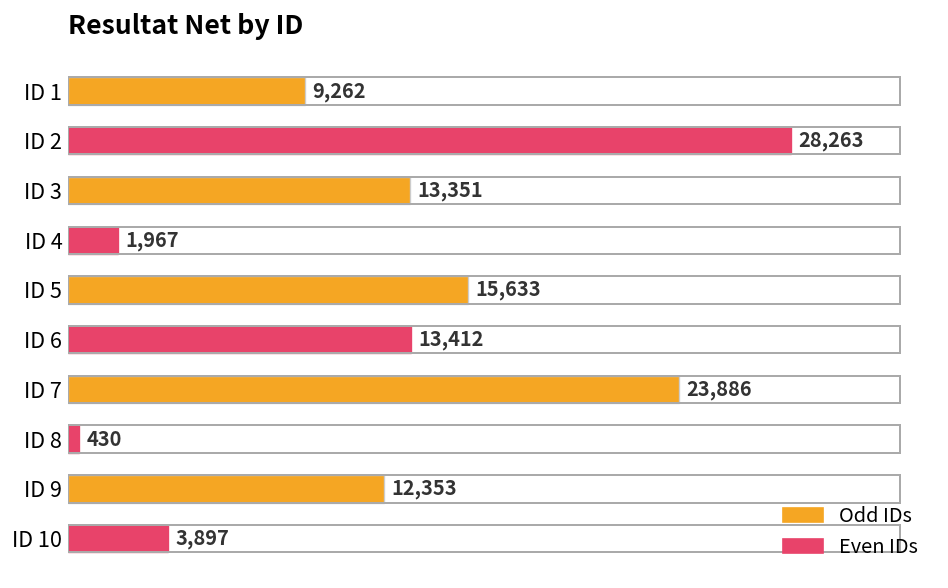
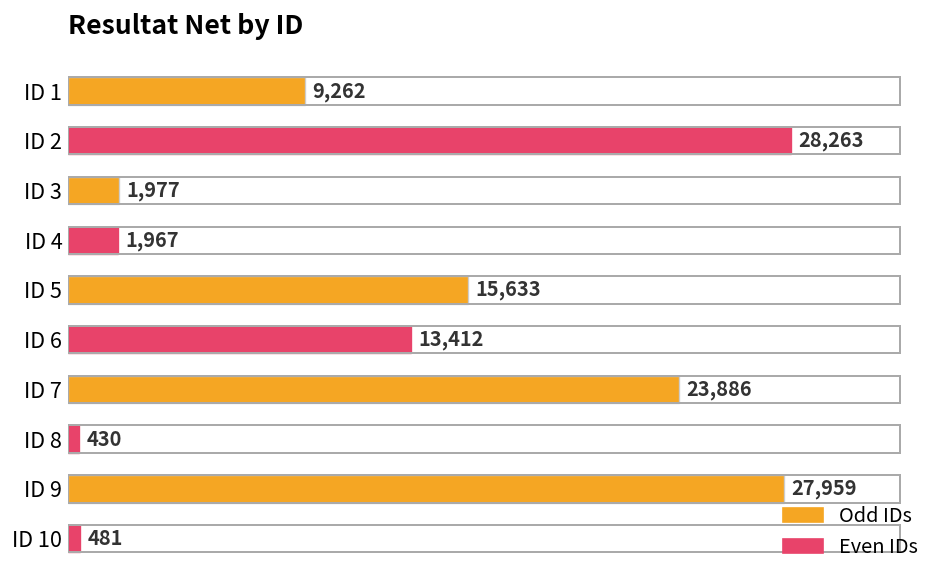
ID 3: 13,351 -> 1,977
ID 9: 12,353 -> 27,959
ID 10: 3,897 -> 481
